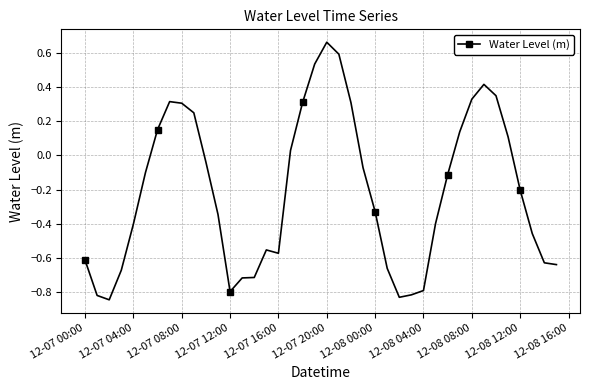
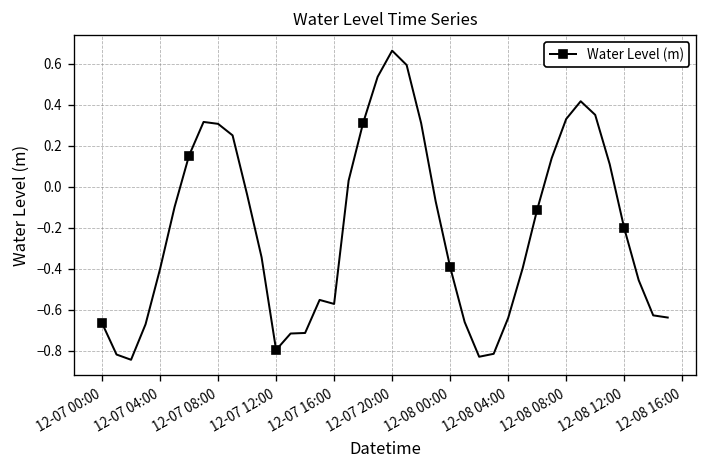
12-07 00:00: -0.61 -> -0.67
12-08 00:00: -0.33 -> -0.39
12-08 04:00: -0.79 -> -0.64
